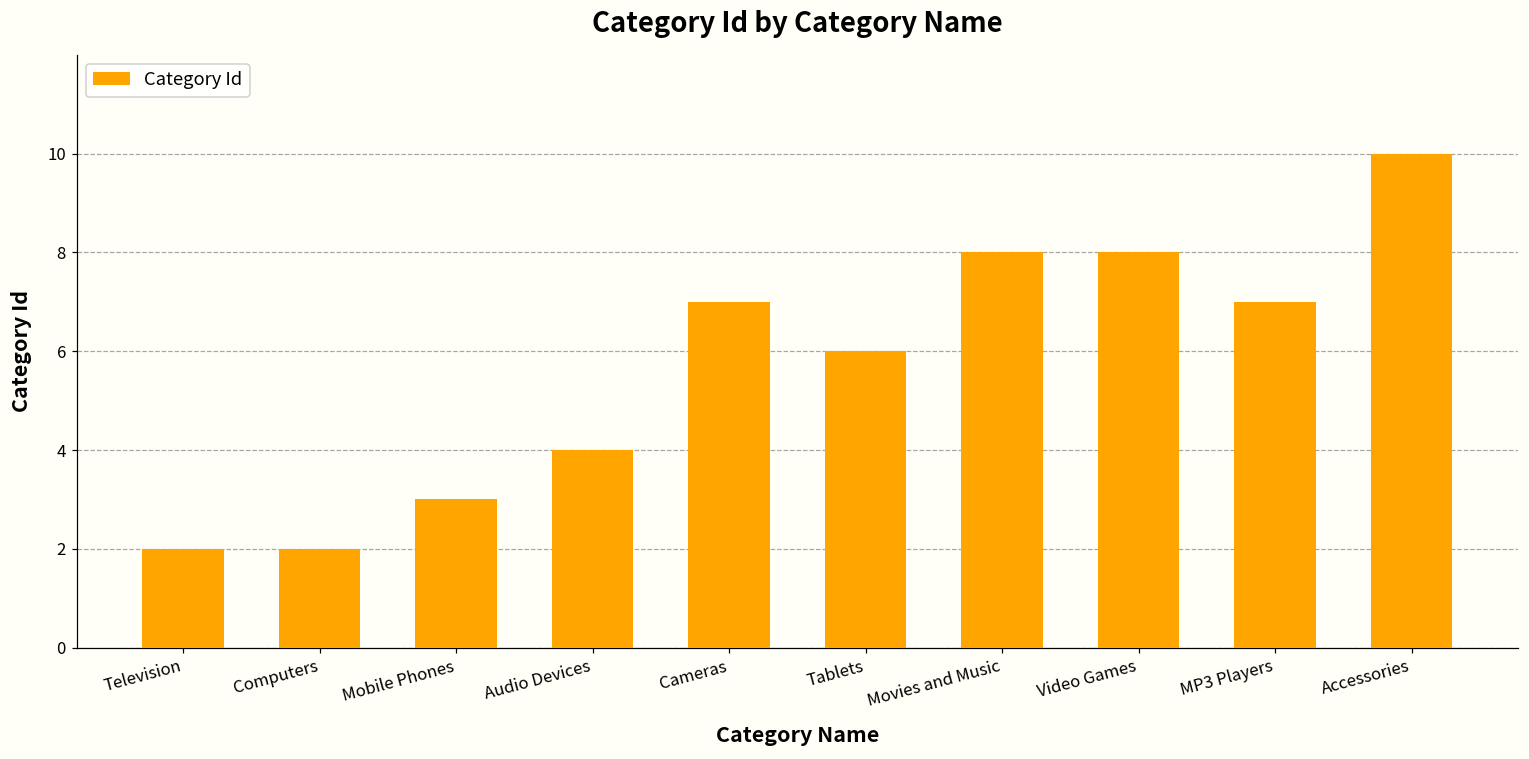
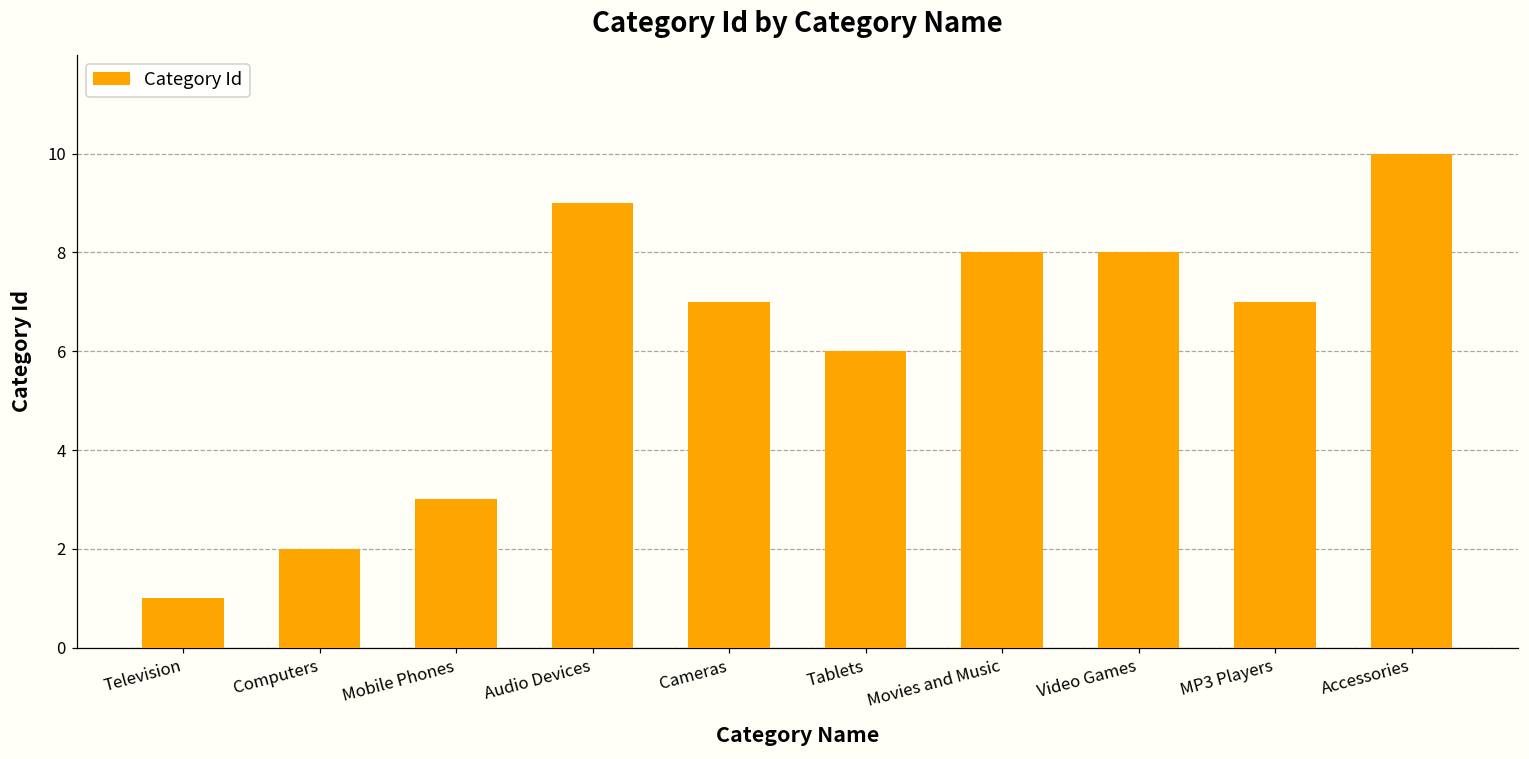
Television: 2 -> 1
Audio Devices: 4 -> 9
